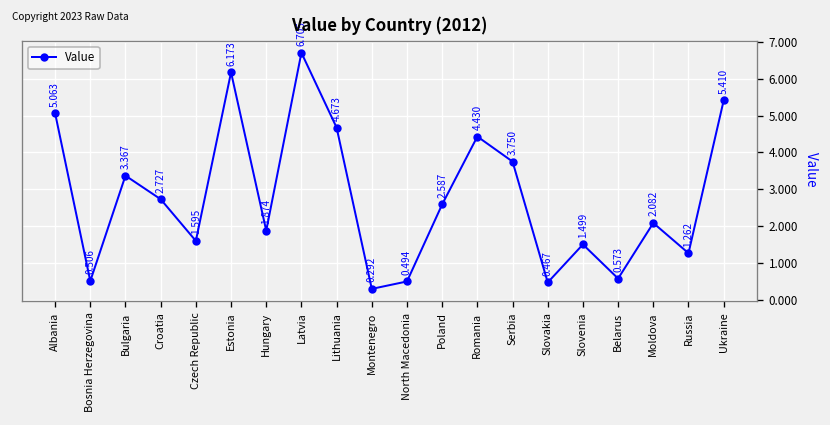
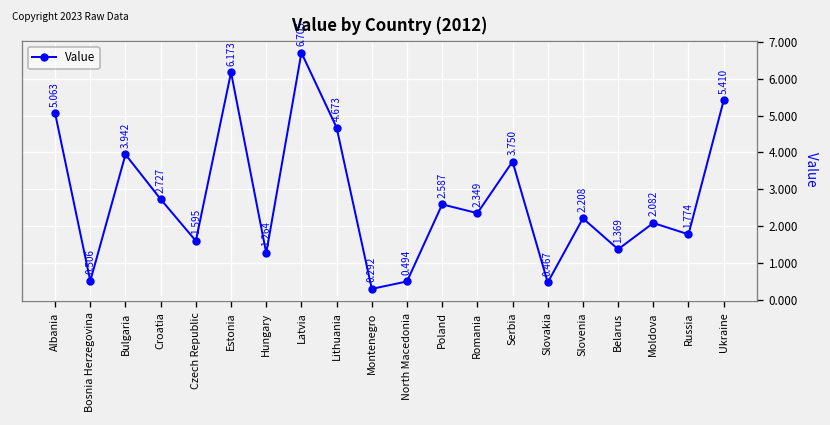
Bulgaria: 3.367 -> 3.942
Hungary: 1.874 -> 1.264
Romania: 4.430 -> 2.349
Slovenia: 1.499 -> 2.208
Belarus: 0.573 -> 1.369
Russia: 1.262 -> 1.774
